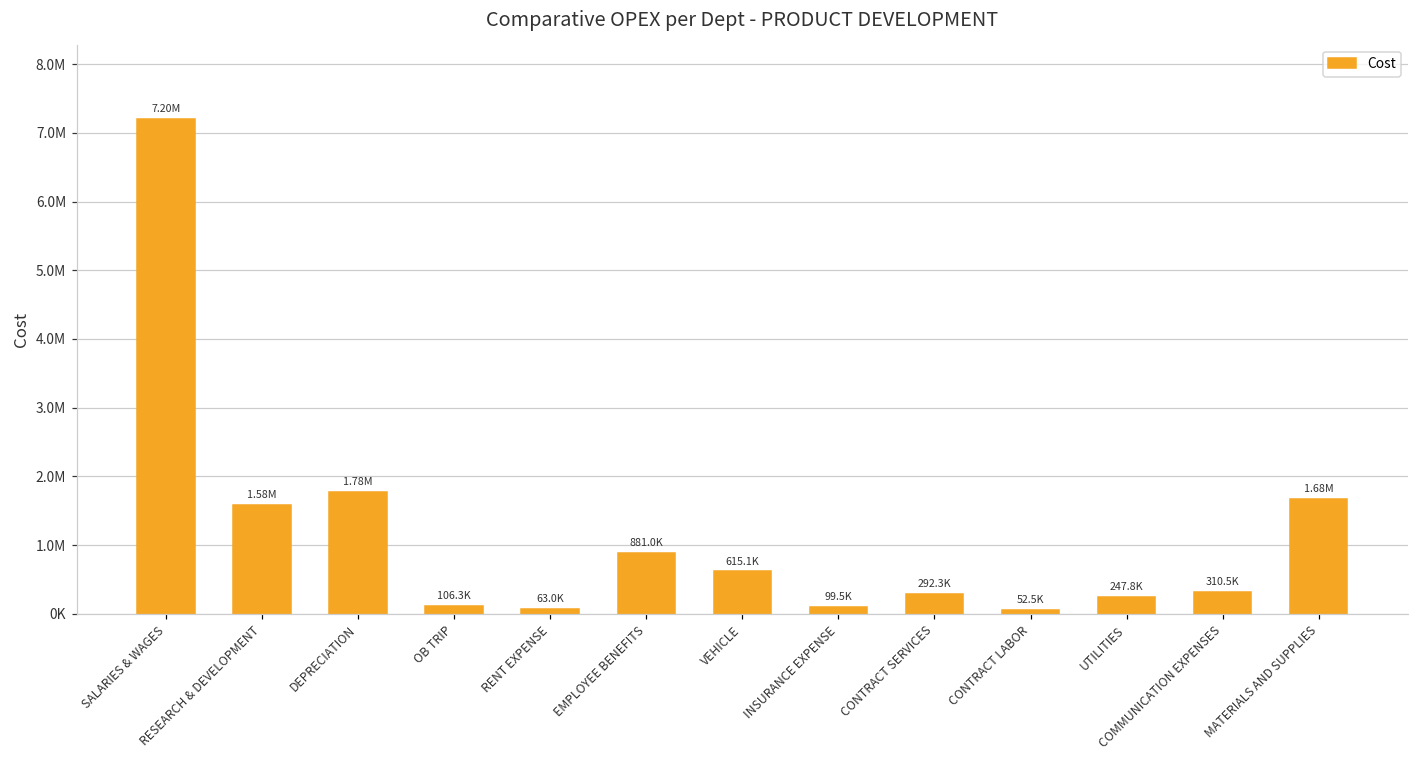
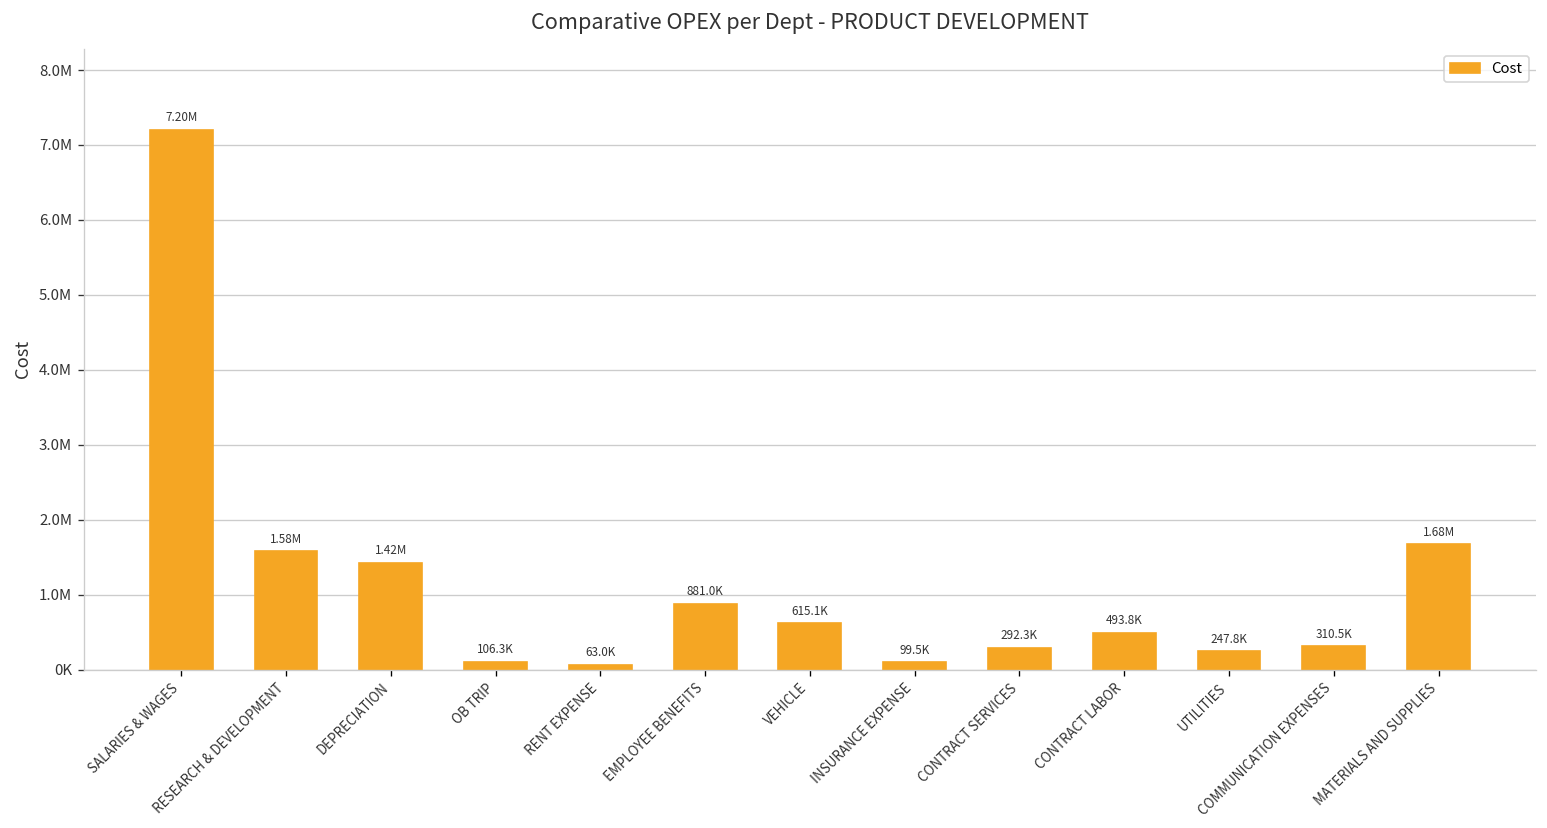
DEPRECIATION: 1.78M -> 1.42M
CONTRACT LABOR: 52.5K -> 493.8K
